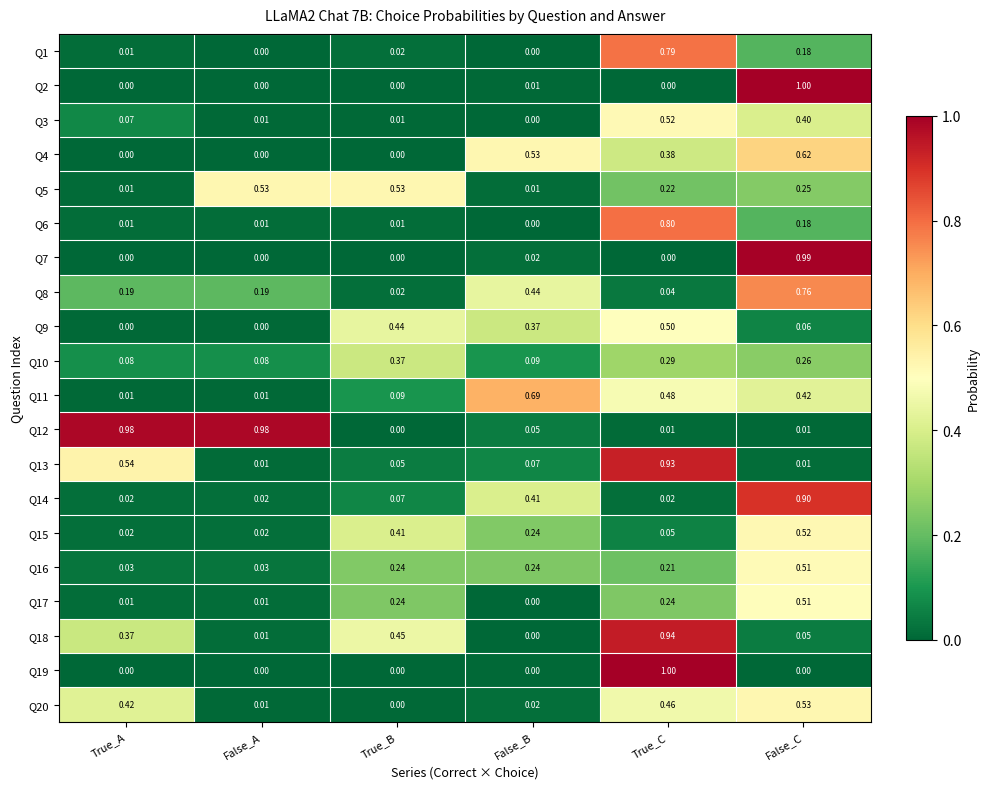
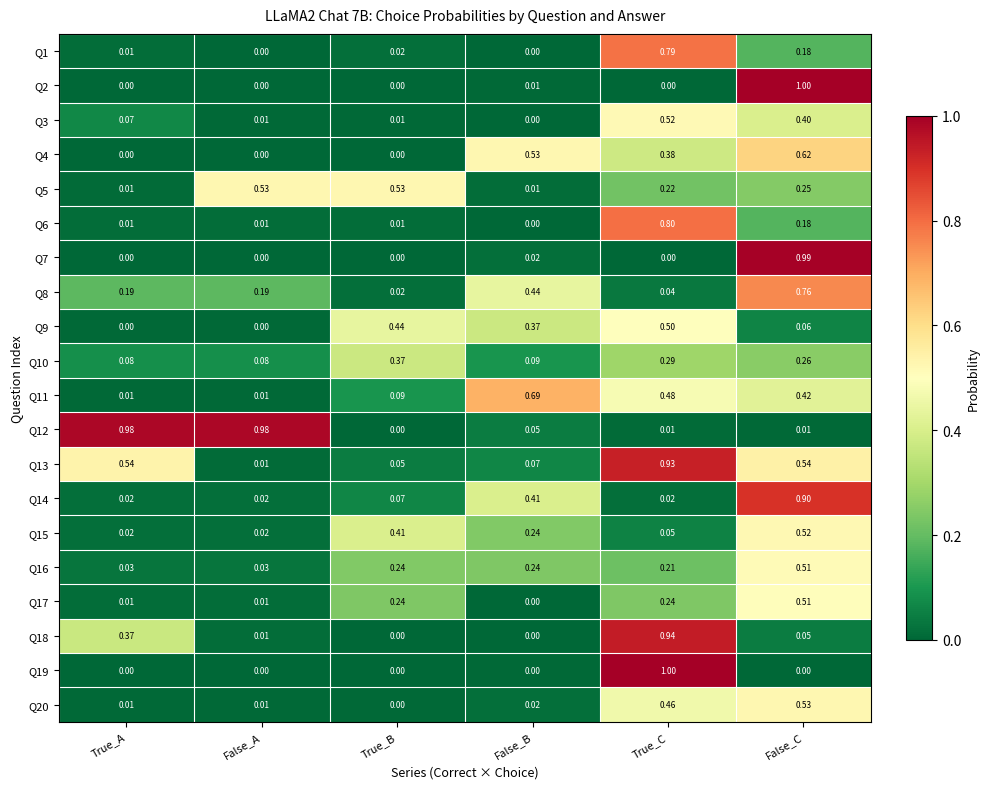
Q13, False_C: 0.01 -> 0.54
Q18, True_B: 0.45 -> 0.00
Q20, True_A: 0.42 -> 0.01
